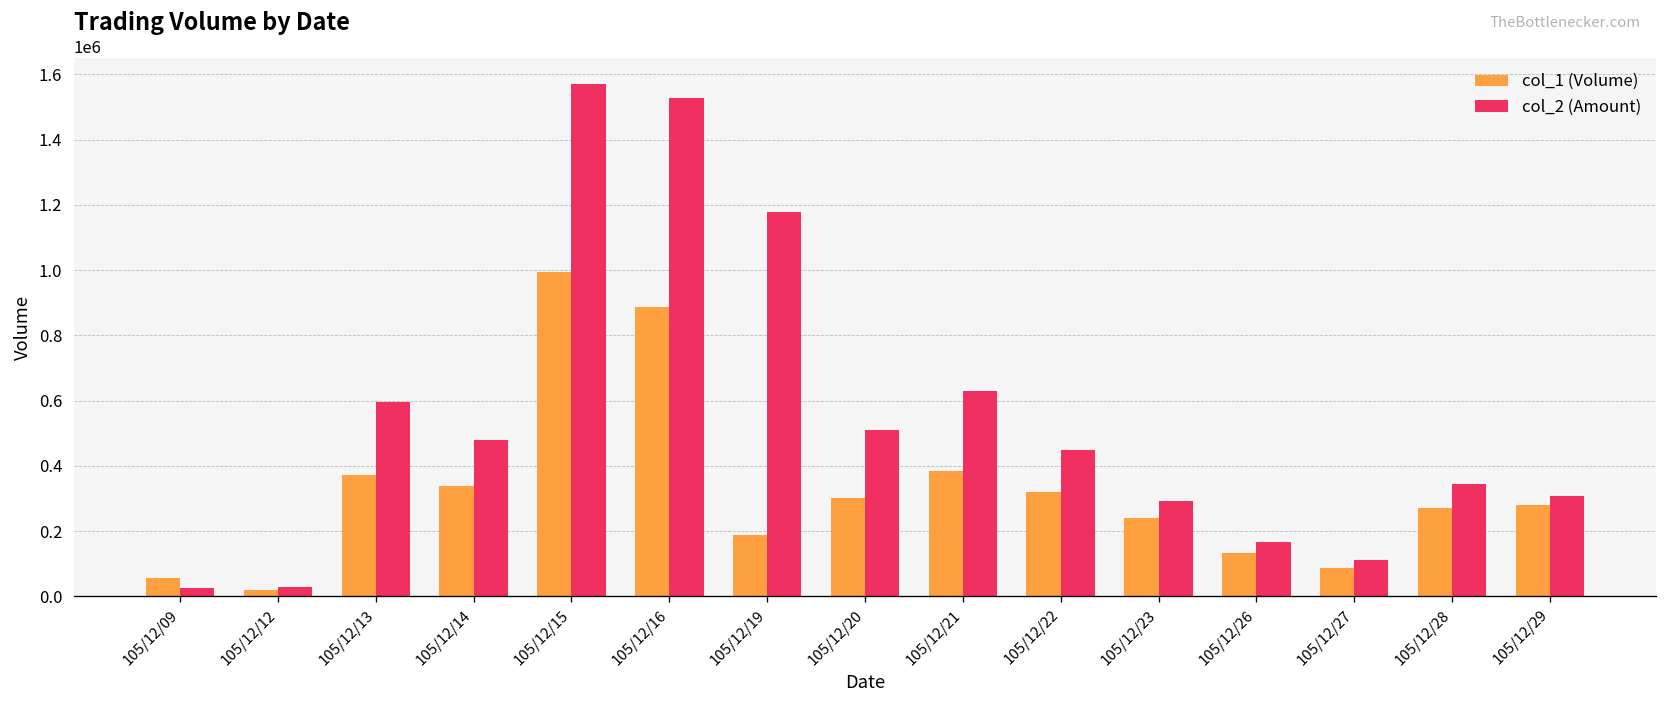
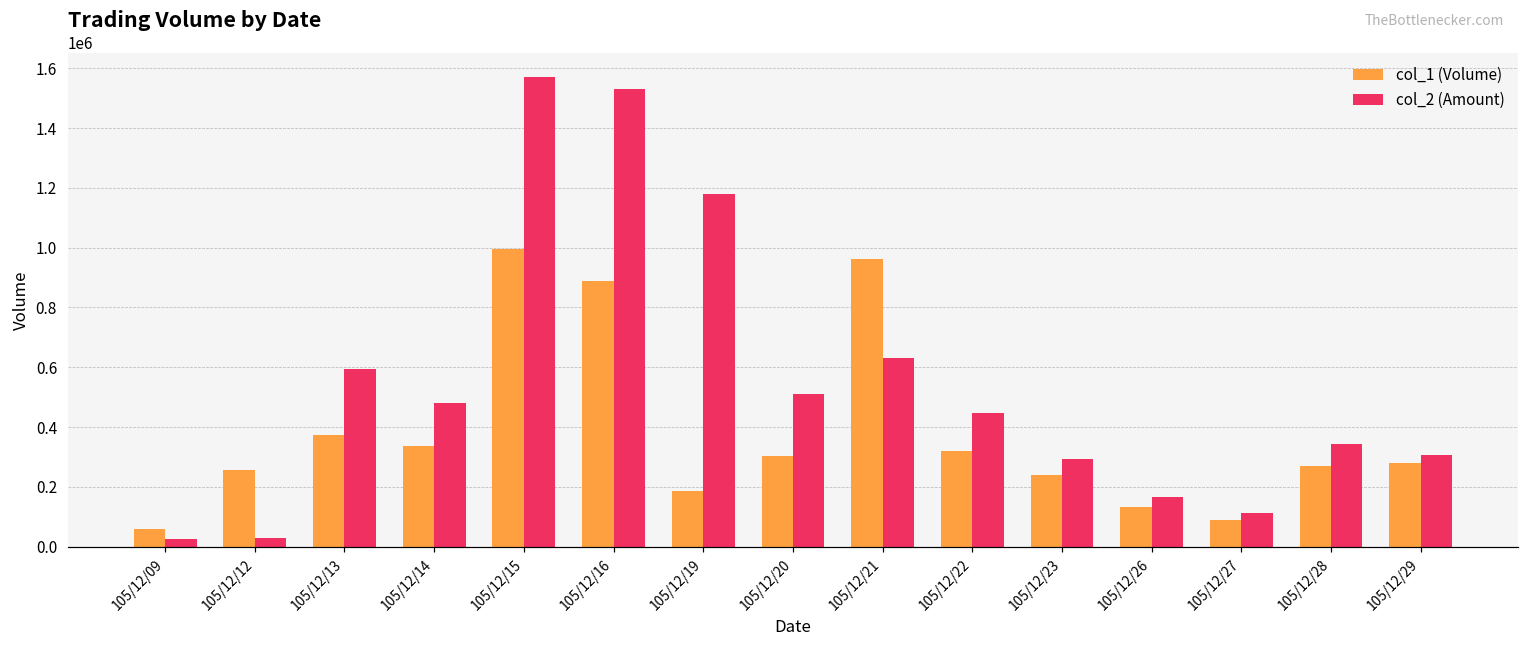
col_1 (Volume), 105/12/12: 20000 -> 260000
col_1 (Volume), 105/12/21: 380000 -> 960000
